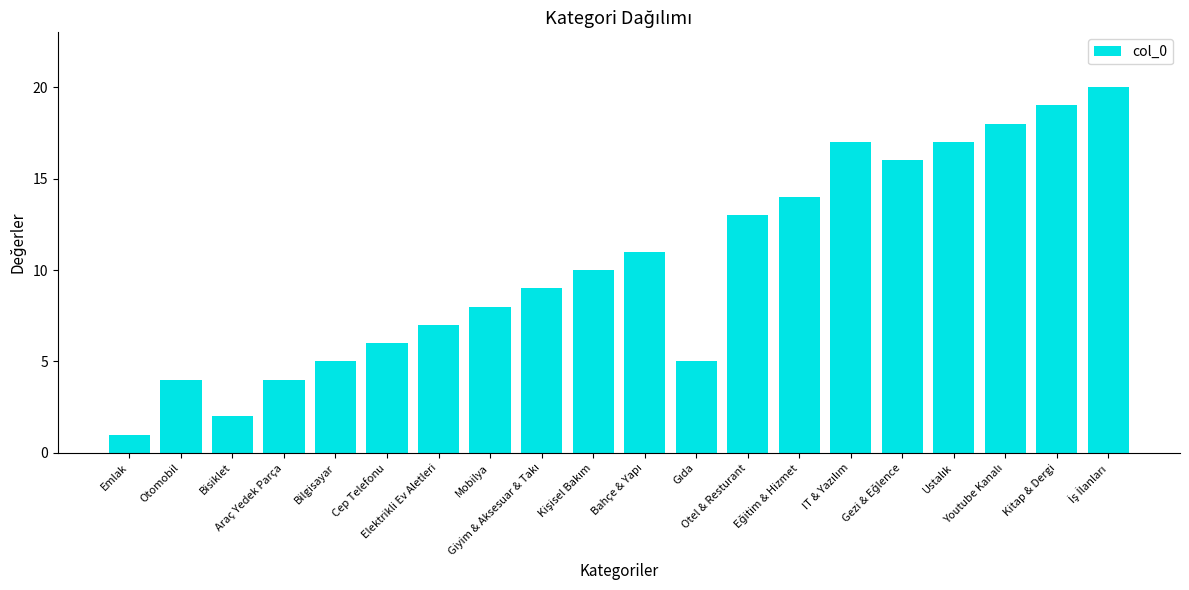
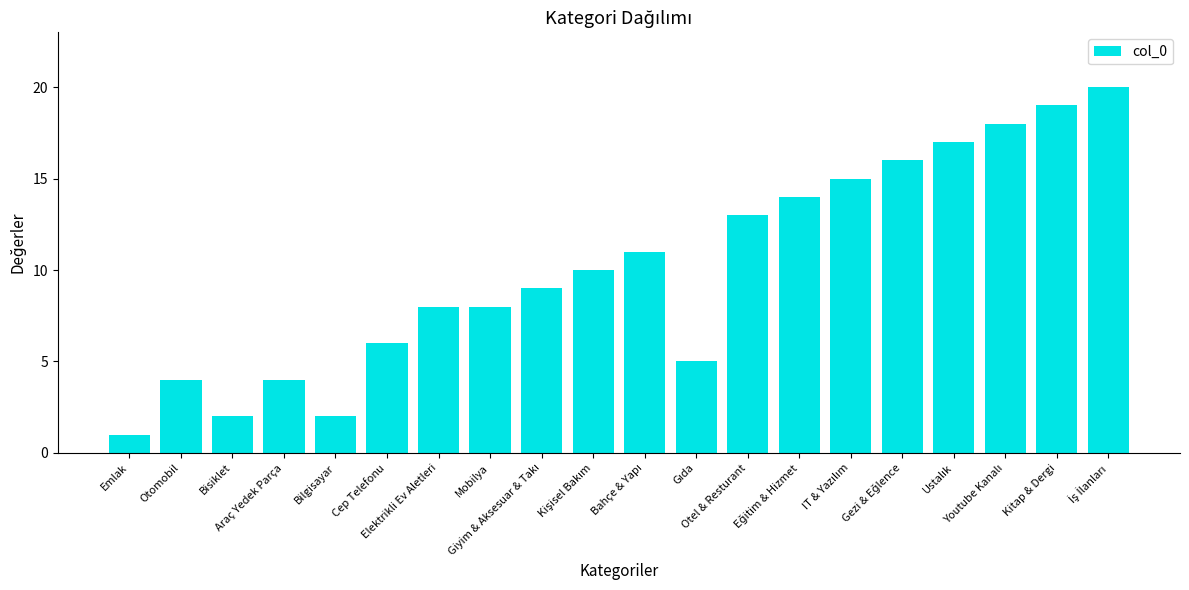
Bilgisayar: 5 -> 2
Elektrikli Ev Aletleri: 7 -> 8
IT & Yazılım: 17 -> 15
